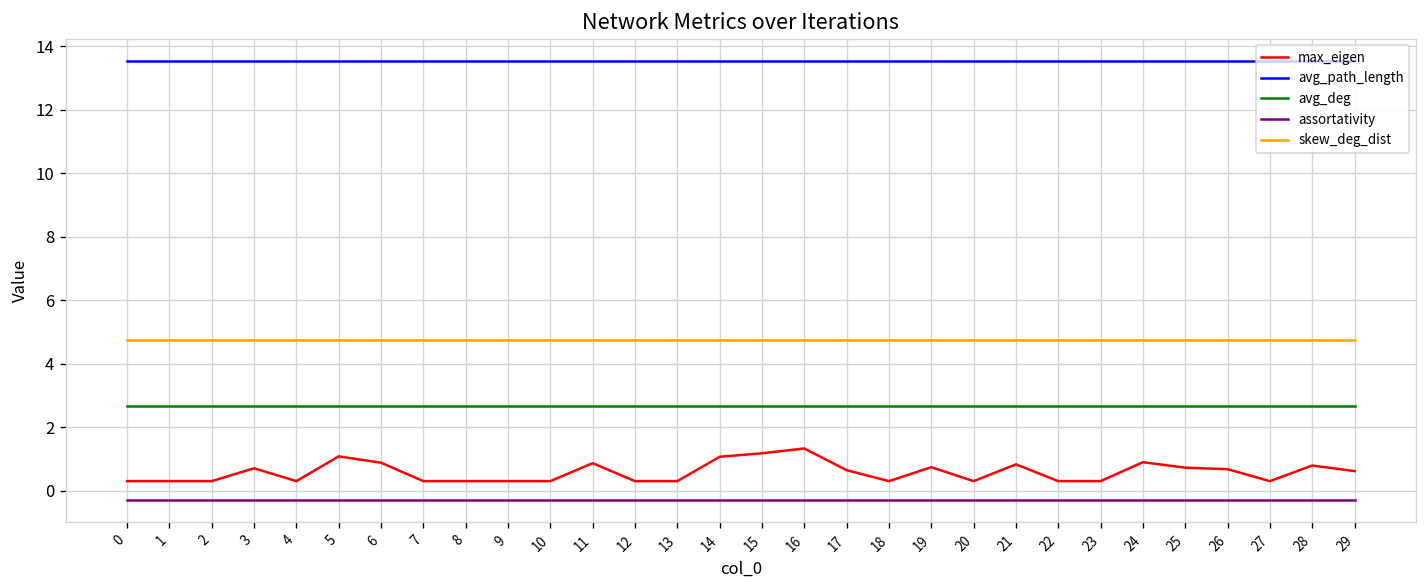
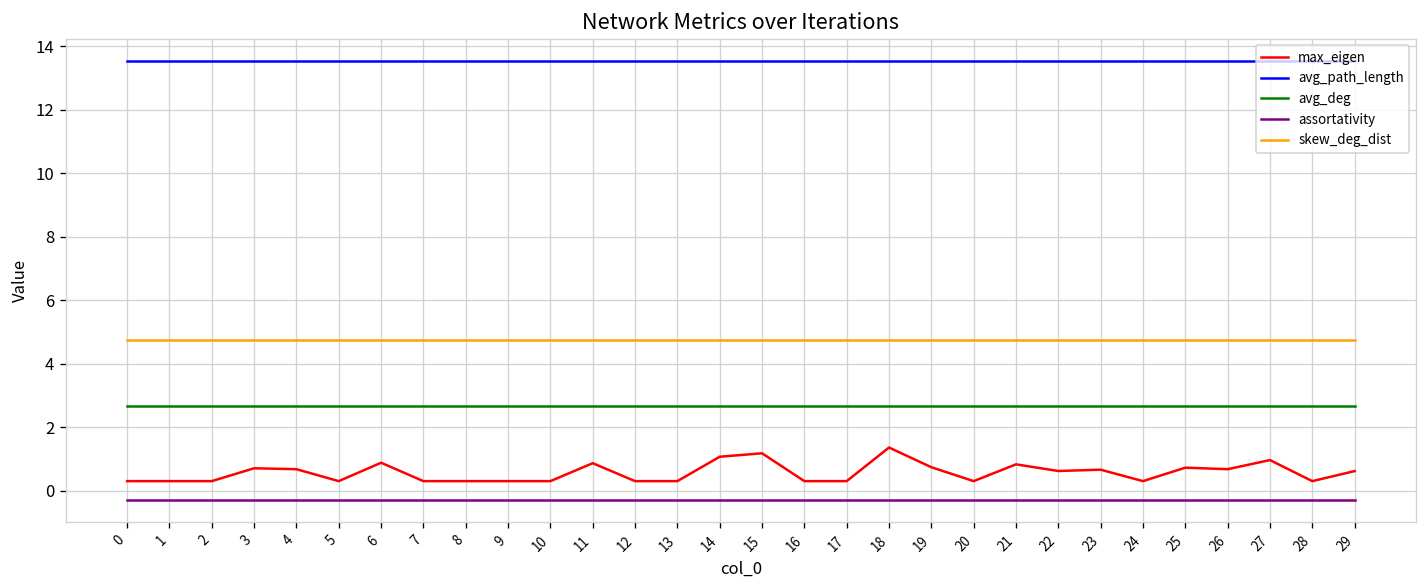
max_eigen, 4: 0.3 -> 0.7
max_eigen, 5: 1.1 -> 0.3
max_eigen, 16: 1.3 -> 0.3
max_eigen, 17: 0.6 -> 0.3
max_eigen, 18: 0.3 -> 1.4
max_eigen, 22: 0.3 -> 0.6
max_eigen, 23: 0.3 -> 0.7
max_eigen, 24: 0.9 -> 0.3
max_eigen, 27: 0.3 -> 1.0
max_eigen, 28: 0.8 -> 0.3
